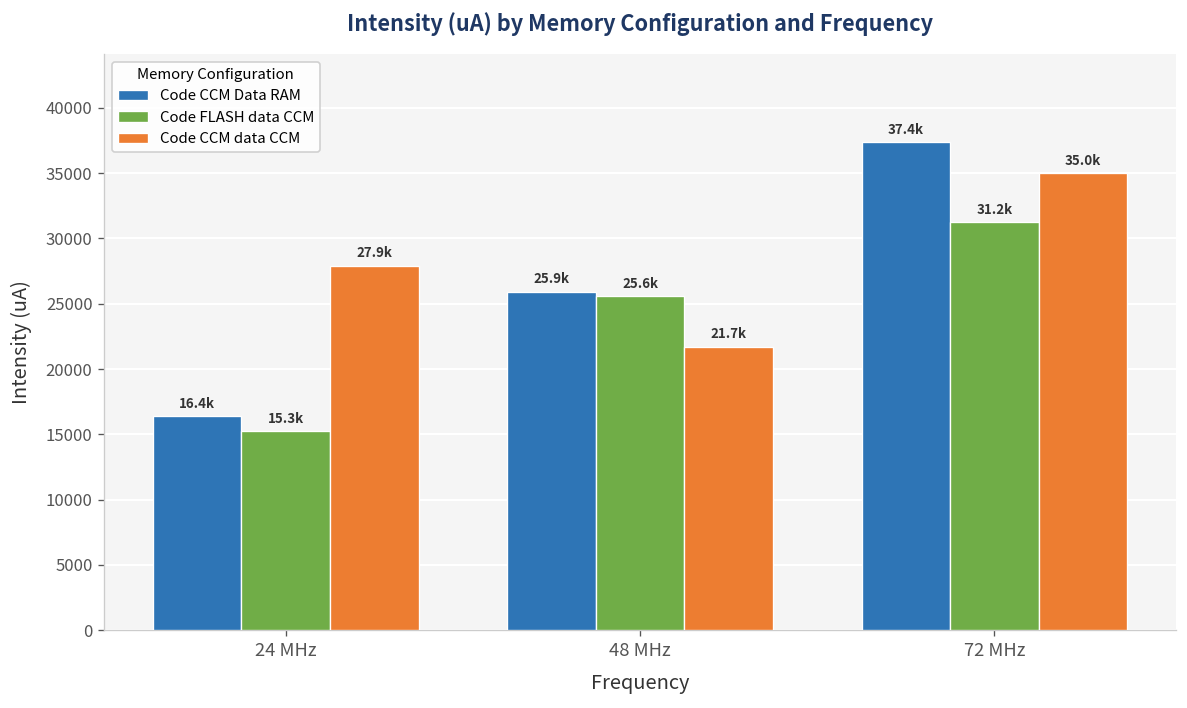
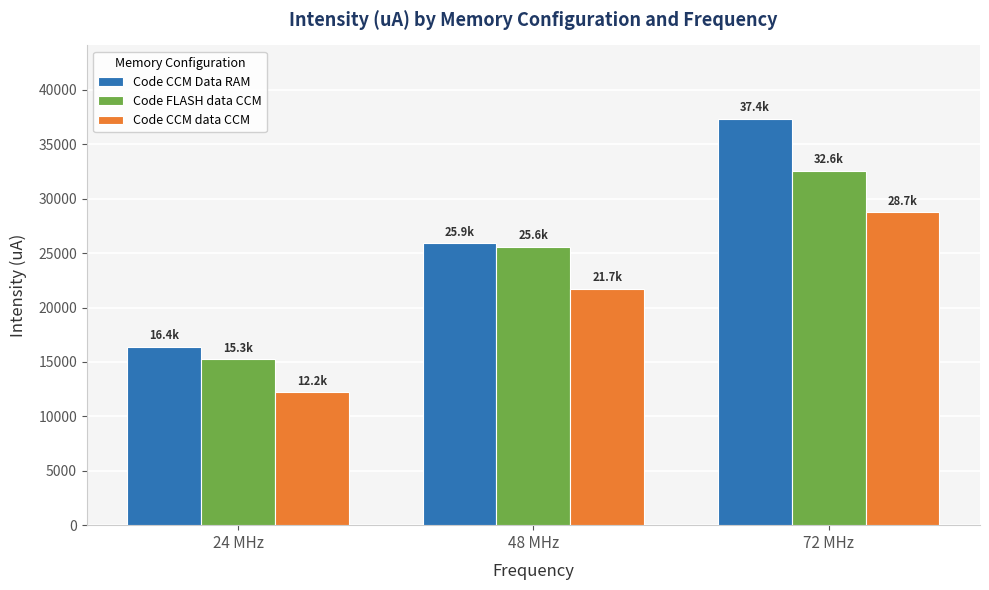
Code CCM data CCM, 24 MHz: 27.9k -> 12.2k
Code FLASH data CCM, 72 MHz: 31.2k -> 32.6k
Code CCM data CCM, 72 MHz: 35.0k -> 28.7k
